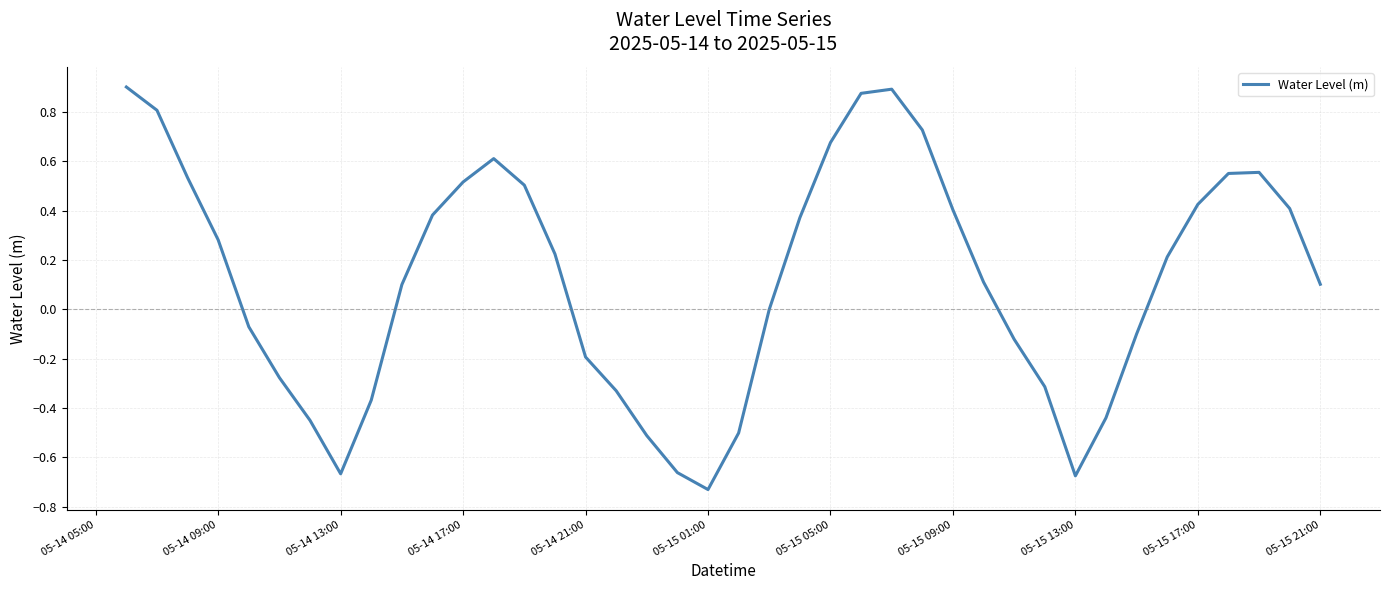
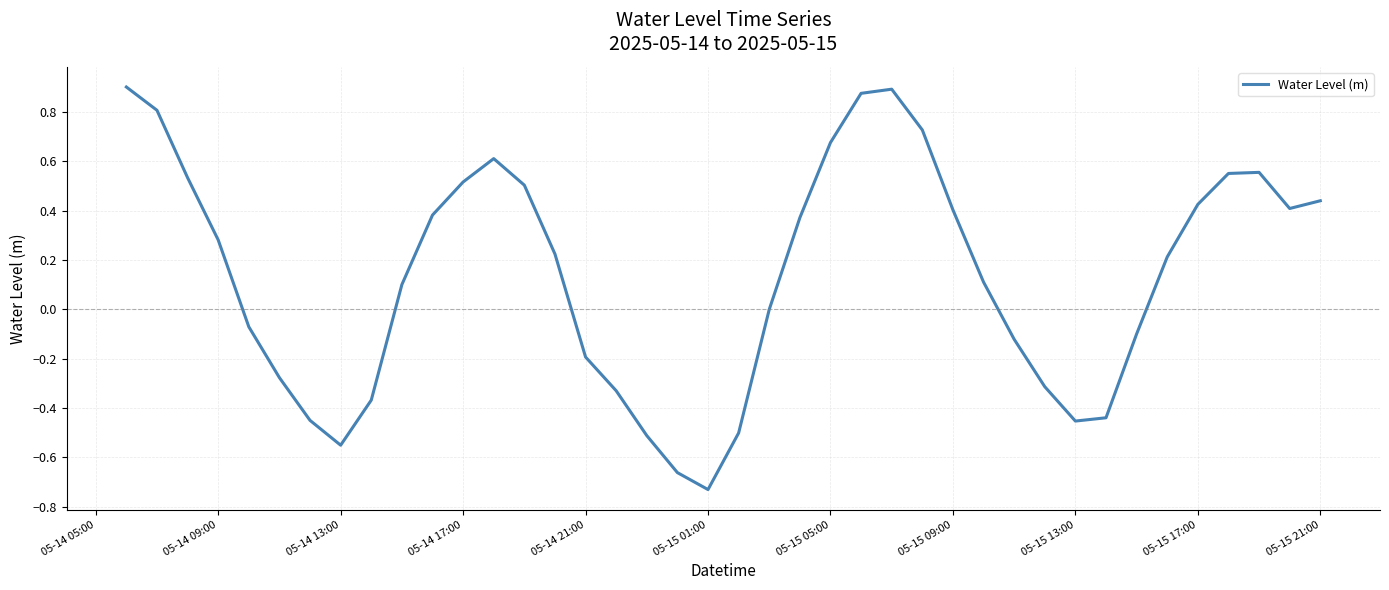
05-14 13:00: -0.67 -> -0.55
05-15 13:00: -0.68 -> -0.45
05-15 21:00: 0.10 -> 0.44
